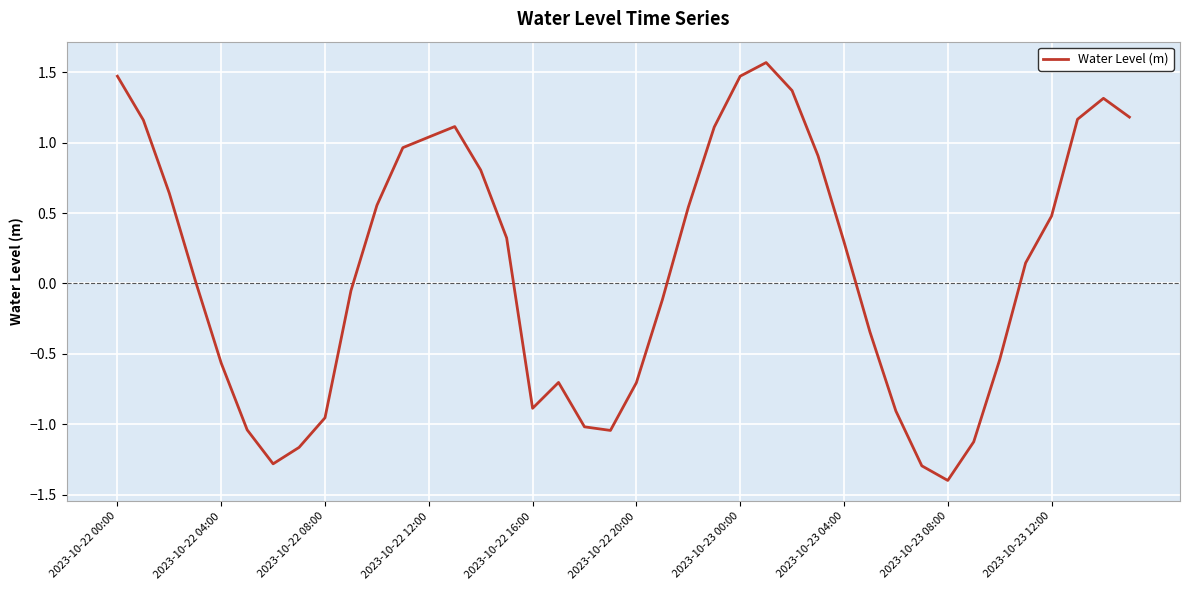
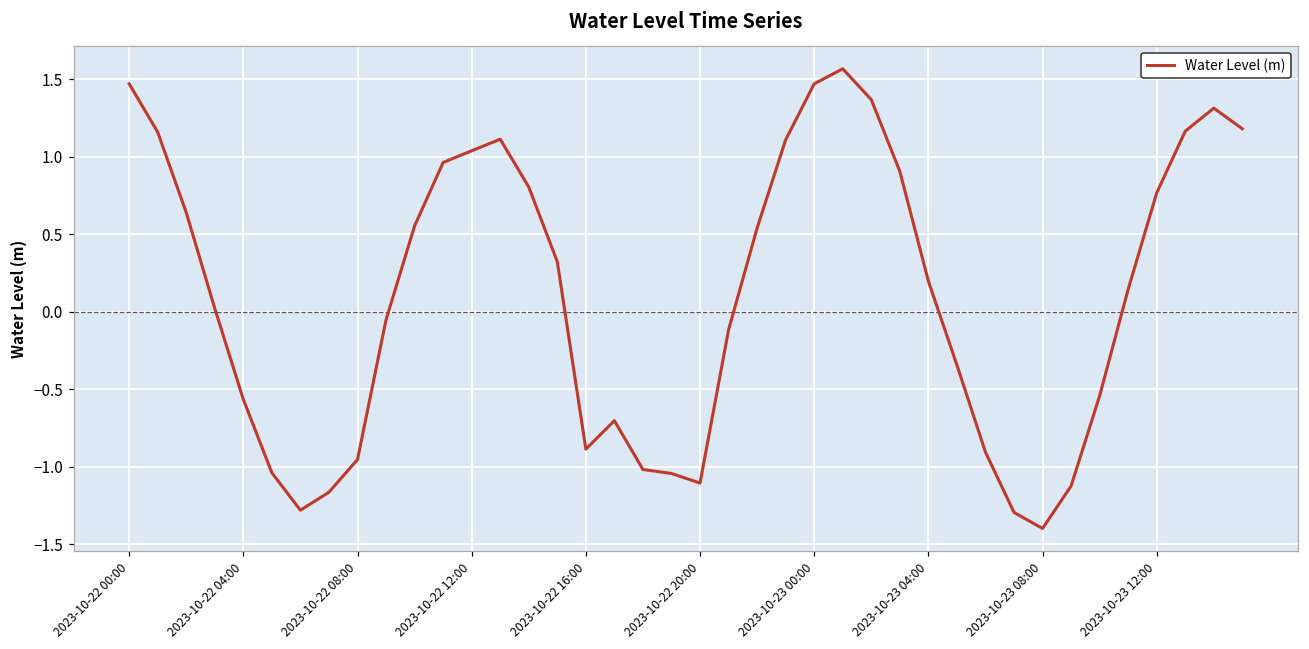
2023-10-22 20:00: -0.70 -> -1.11
2023-10-23 04:00: 0.30 -> 0.20
2023-10-23 12:00: 0.48 -> 0.77
